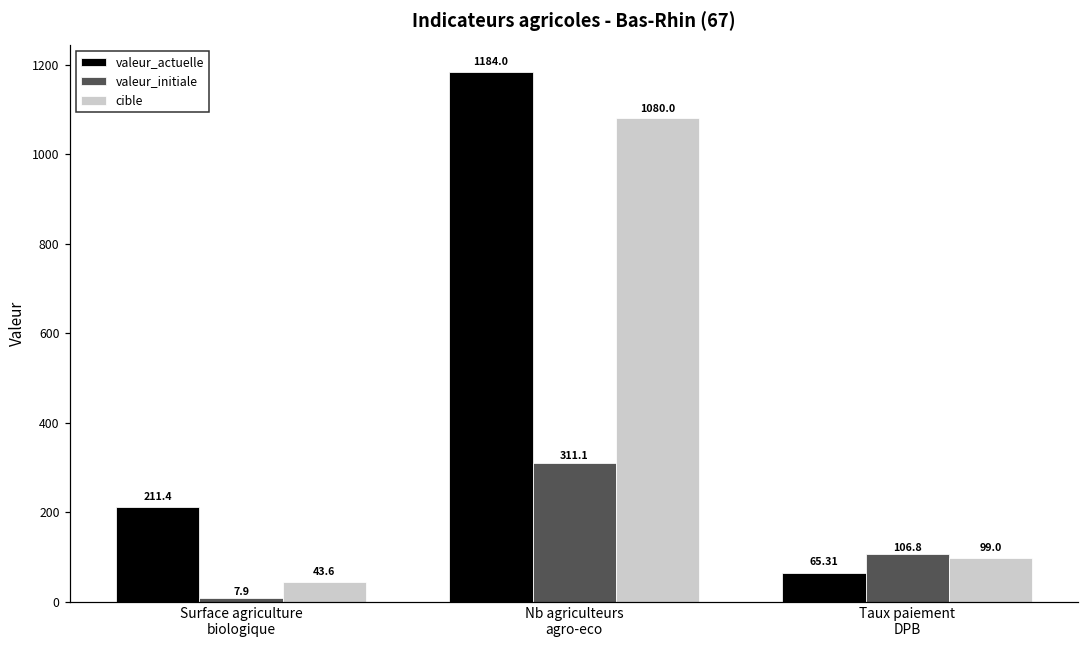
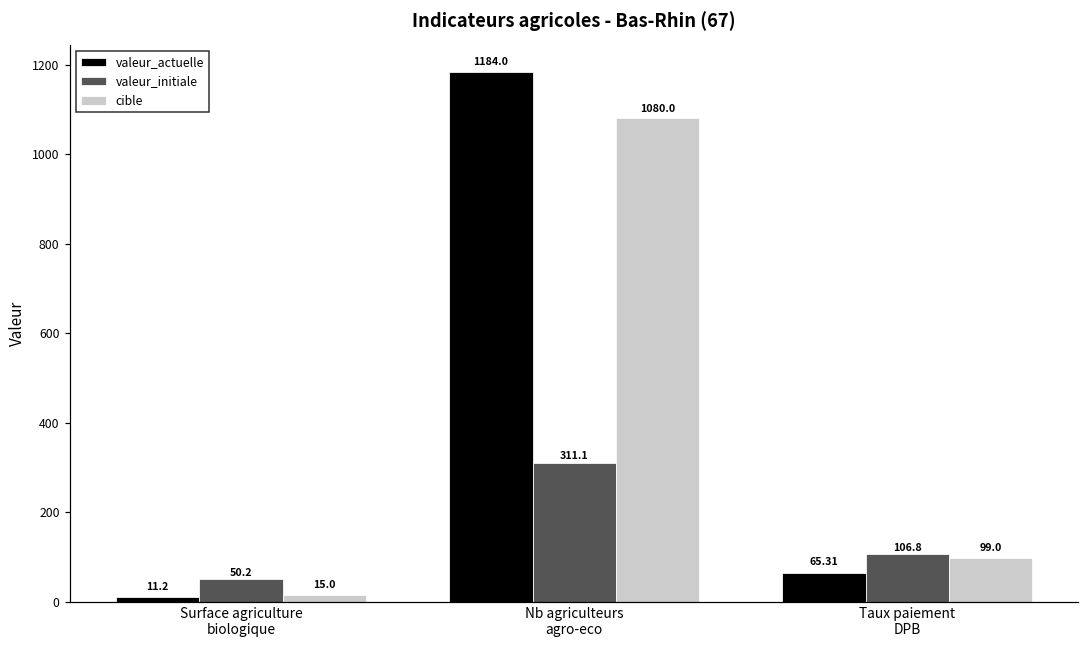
valeur_actuelle, Surface agriculture biologique: 211.4 -> 11.2
valeur_initiale, Surface agriculture biologique: 7.9 -> 50.2
cible, Surface agriculture biologique: 43.6 -> 15.0
